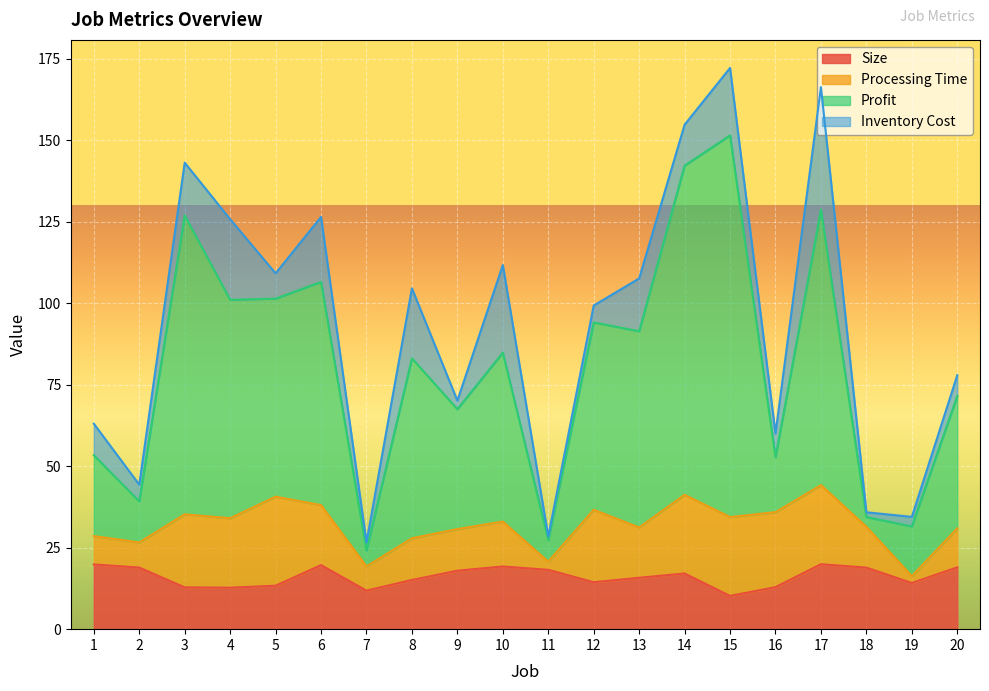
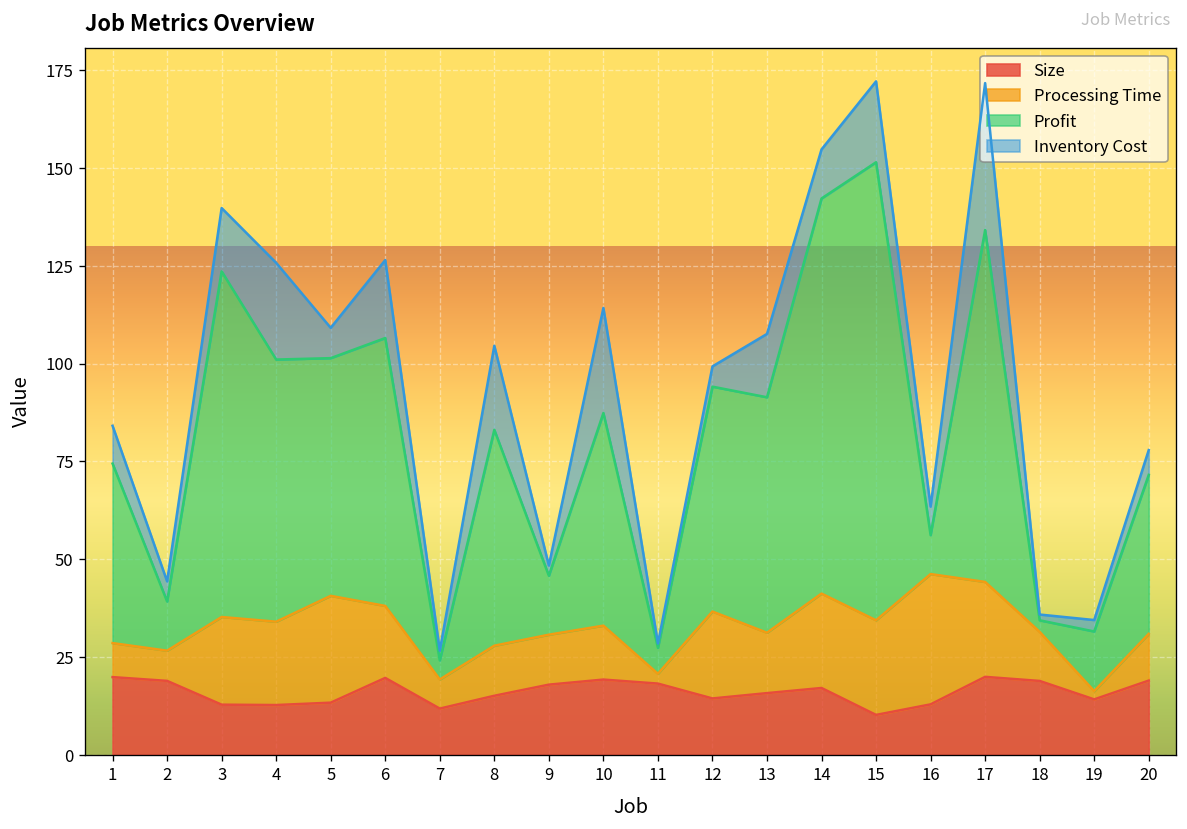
Profit, 1: 25 -> 46
Profit, 3: 92 -> 88
Profit, 9: 37 -> 15
Profit, 10: 52 -> 54
Processing Time, 16: 23 -> 33
Profit, 16: 17 -> 10
Profit, 17: 85 -> 90
